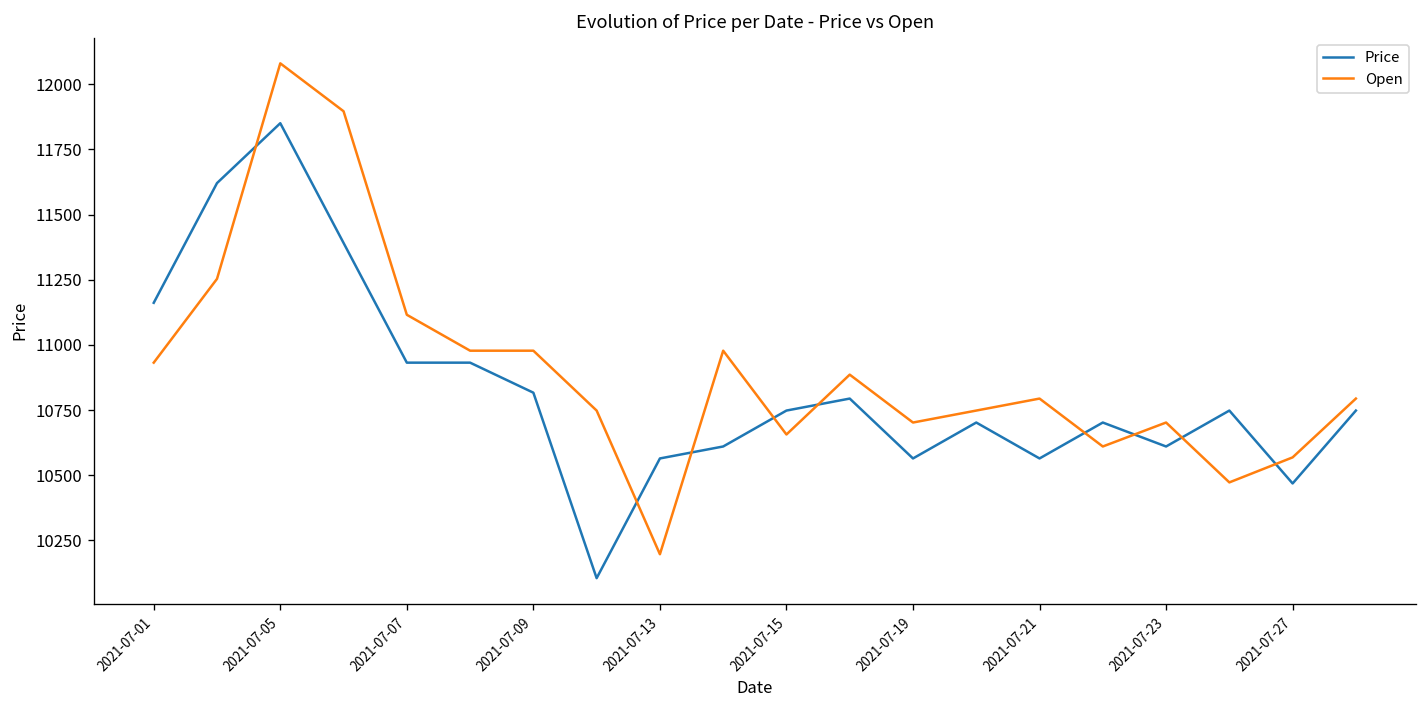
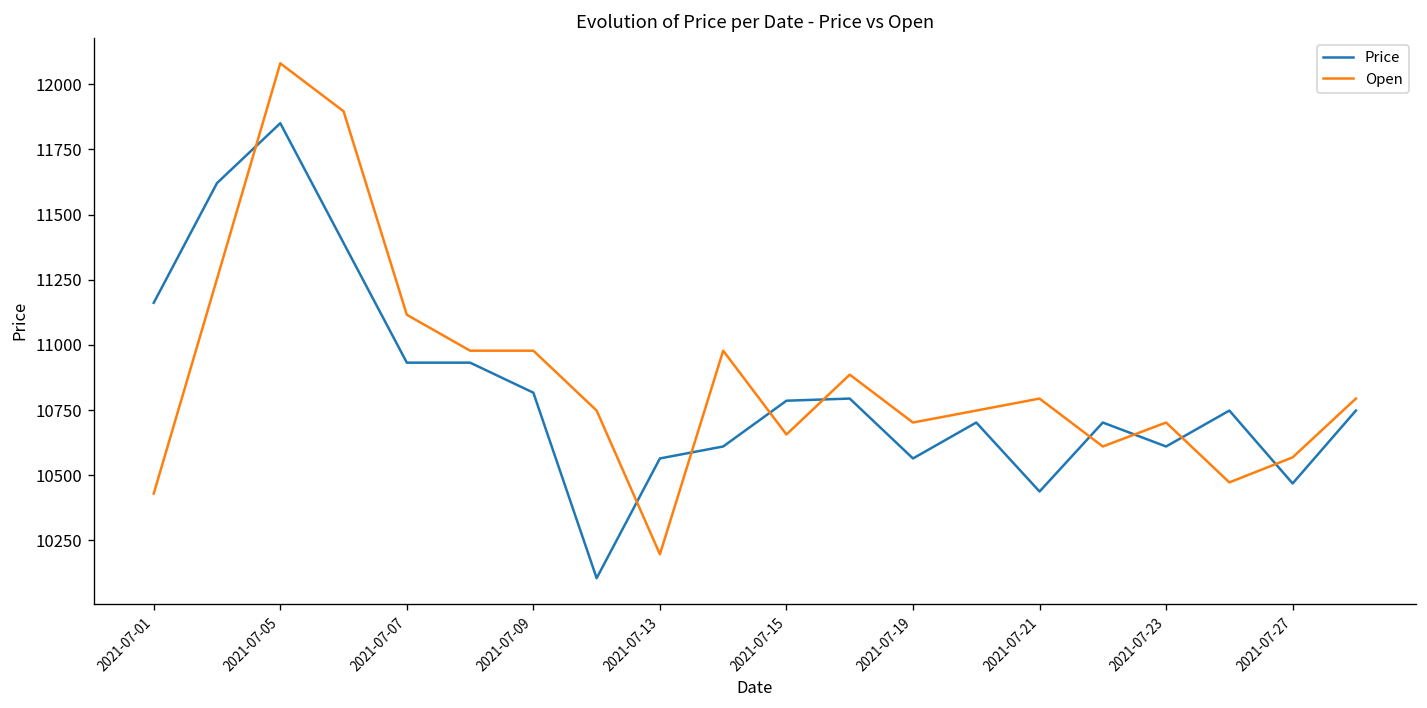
Open, 2021-07-01: 10930 -> 10430
Price, 2021-07-15: 10750 -> 10790
Price, 2021-07-21: 10560 -> 10440
